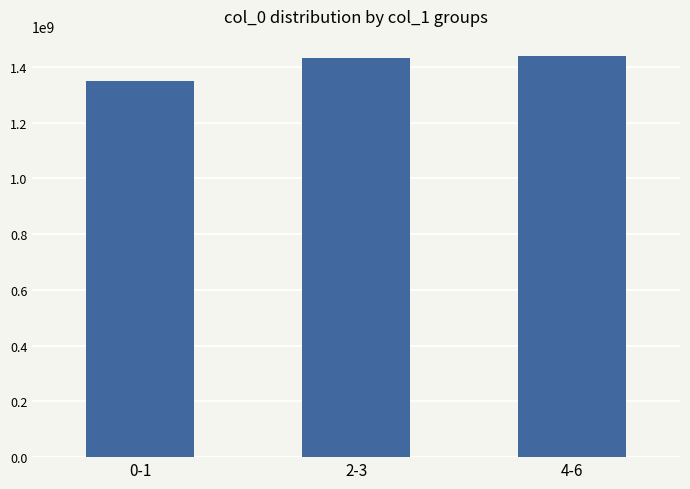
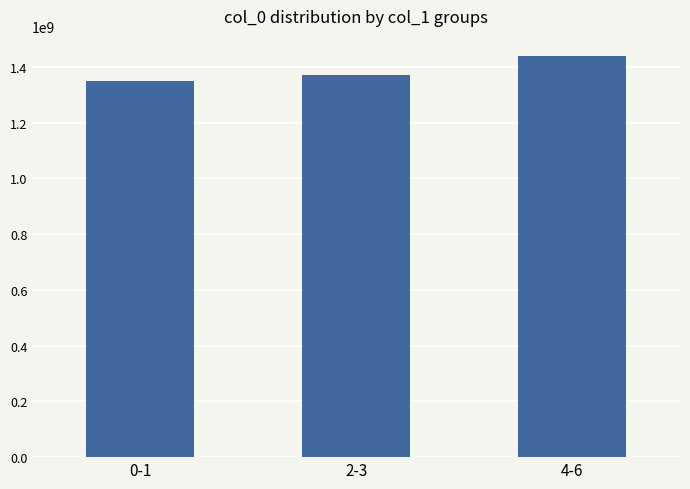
2-3: 1430000000 -> 1370000000
